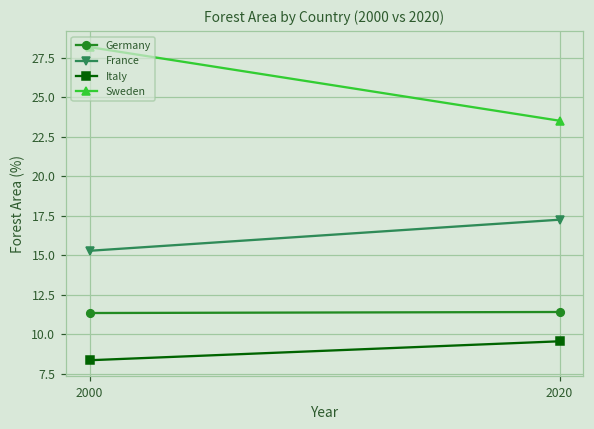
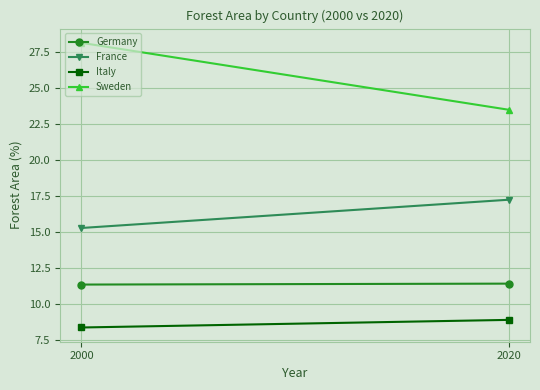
Italy, 2020: 9.6 -> 8.9
